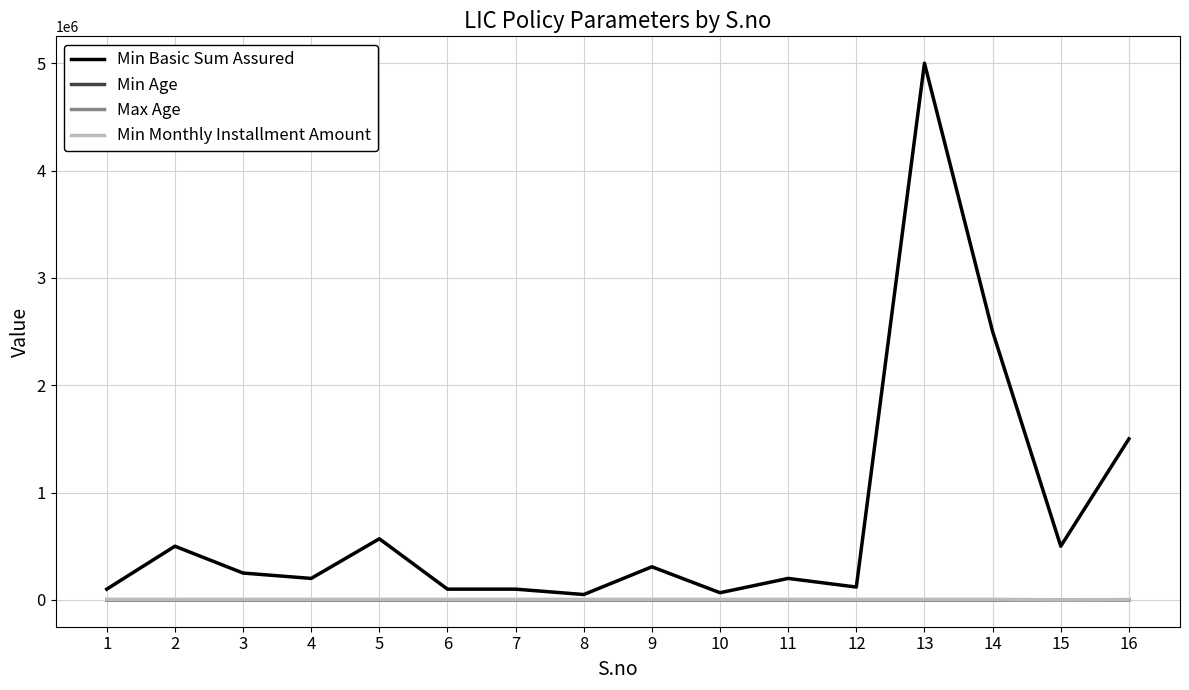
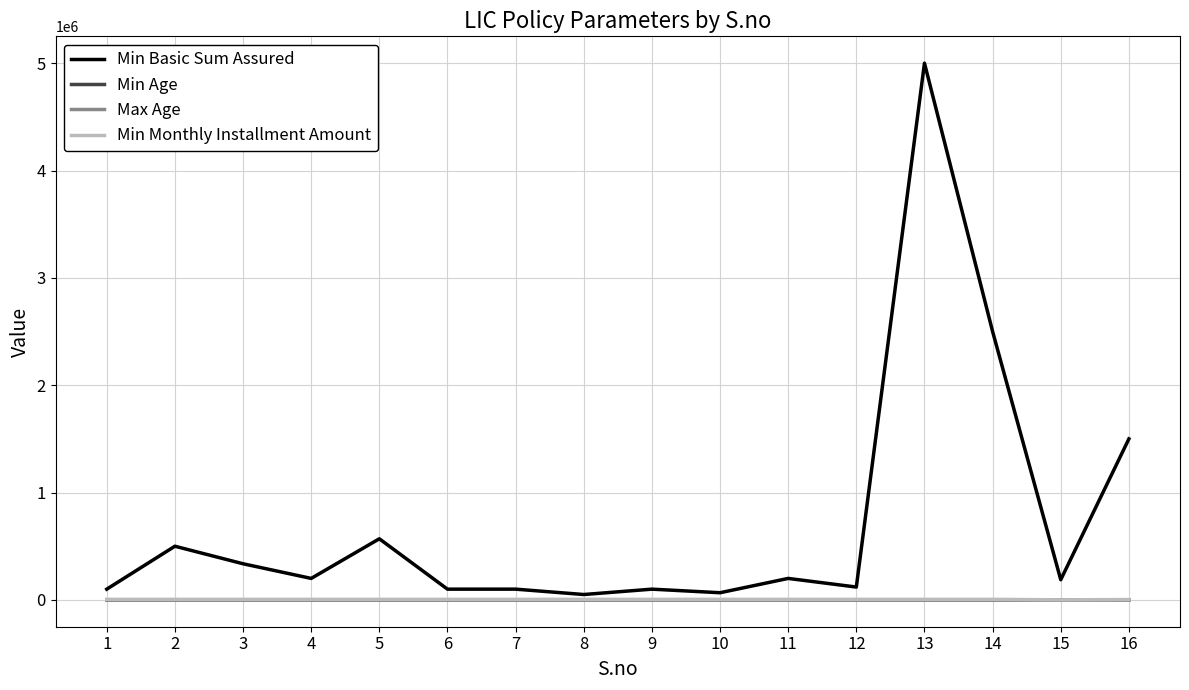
Min Basic Sum Assured, 3: 250000 -> 340000
Min Basic Sum Assured, 9: 310000 -> 100000
Min Basic Sum Assured, 15: 500000 -> 190000
